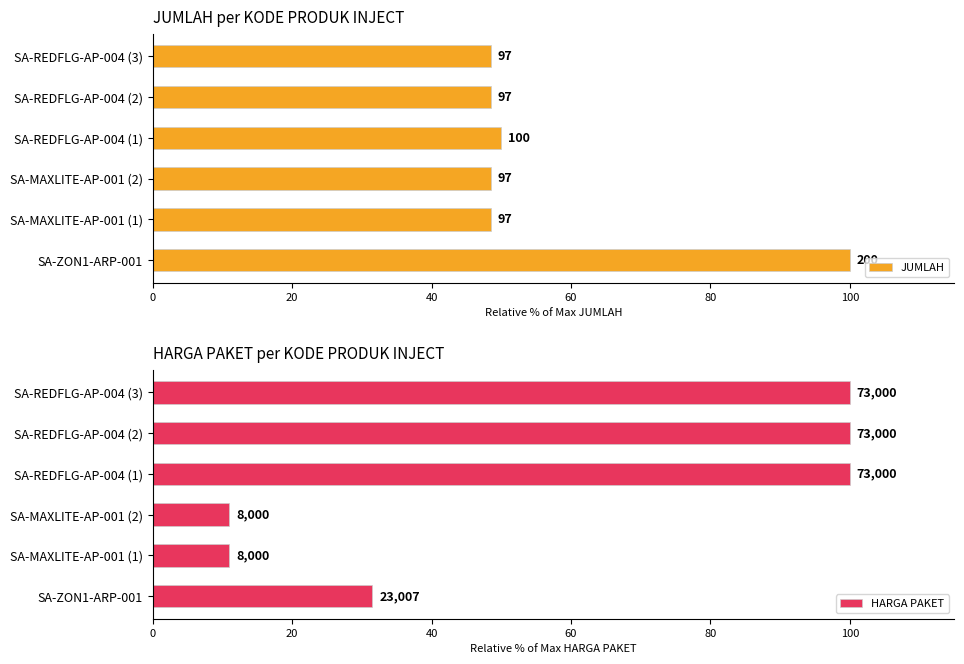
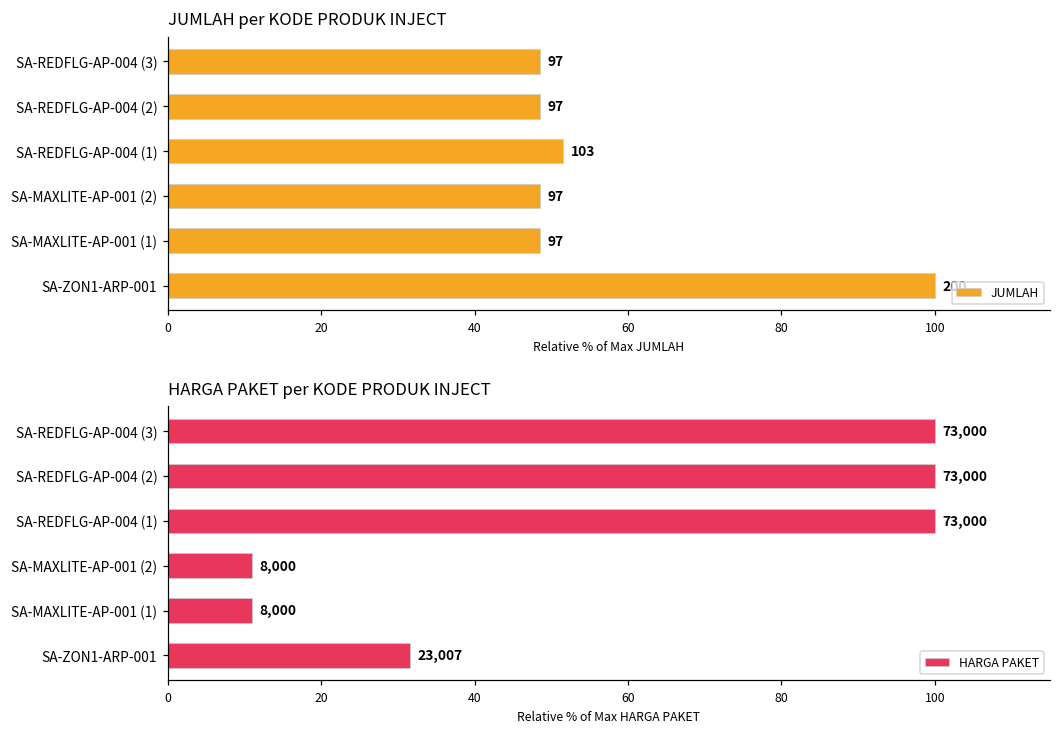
JUMLAH per KODE PRODUK INJECT, SA-REDFLG-AP-004 (1): 100 -> 103
